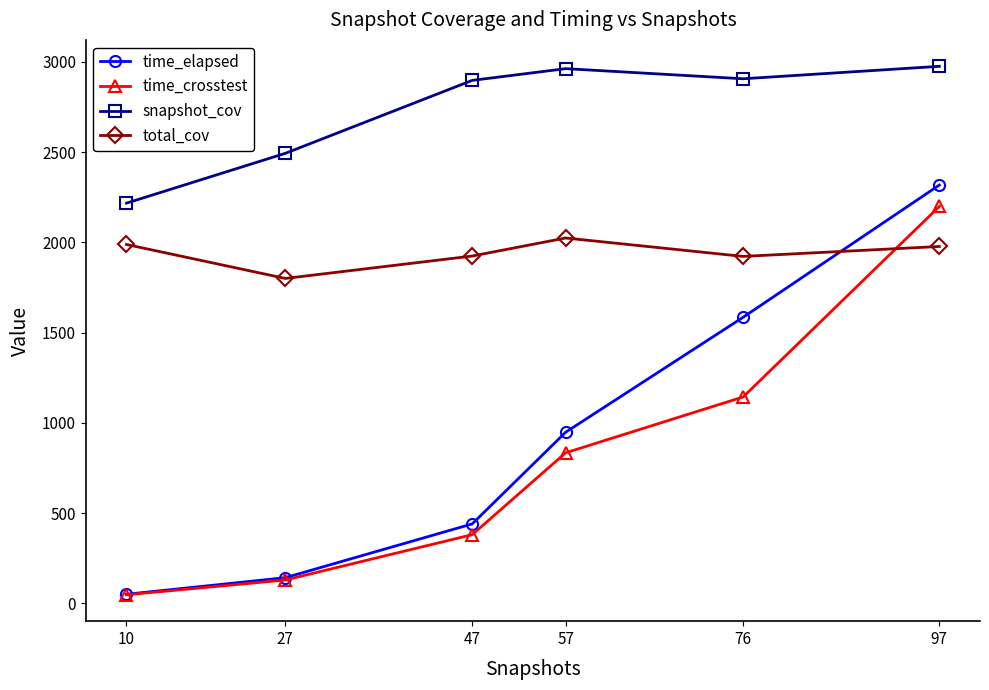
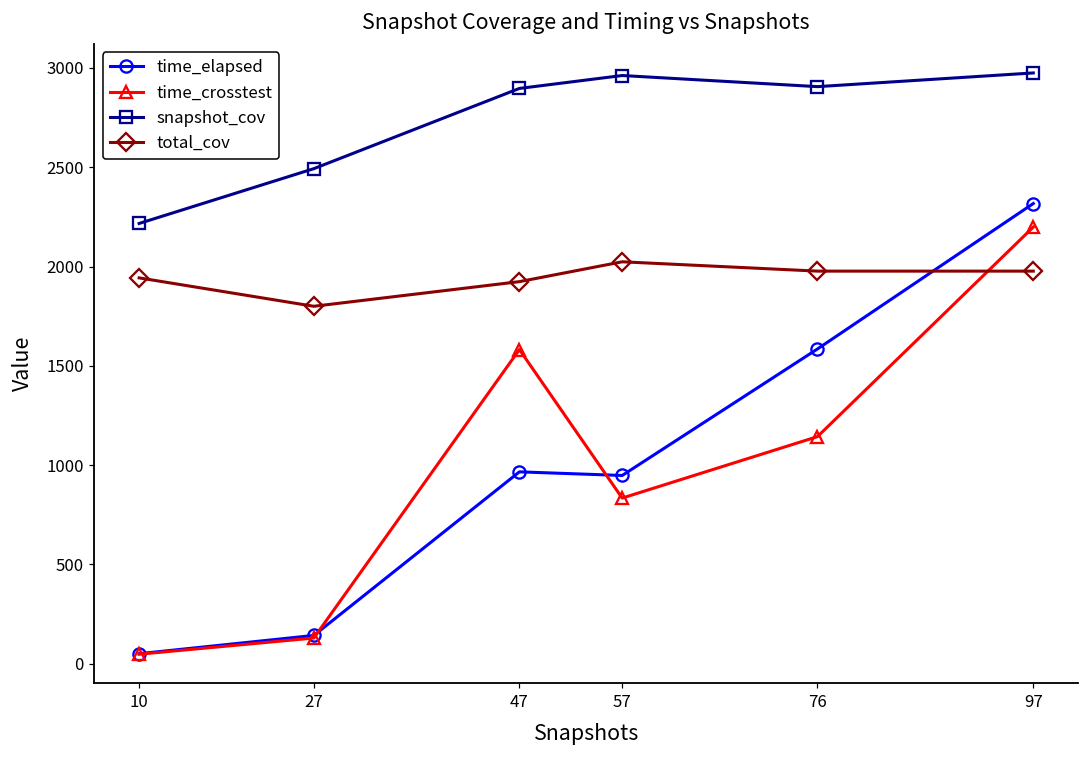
total_cov, 10: 1990 -> 1940
time_elapsed, 47: 440 -> 970
time_crosstest, 47: 380 -> 1580
total_cov, 76: 1920 -> 1980
